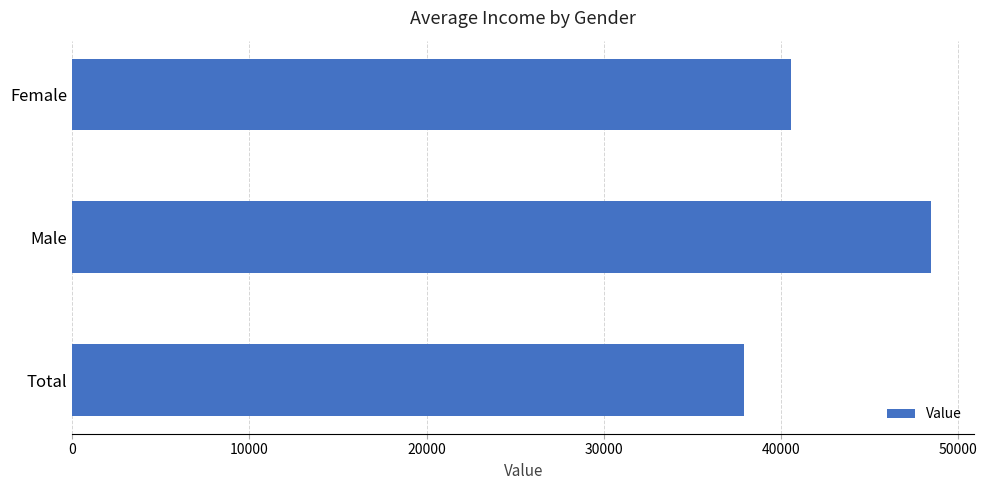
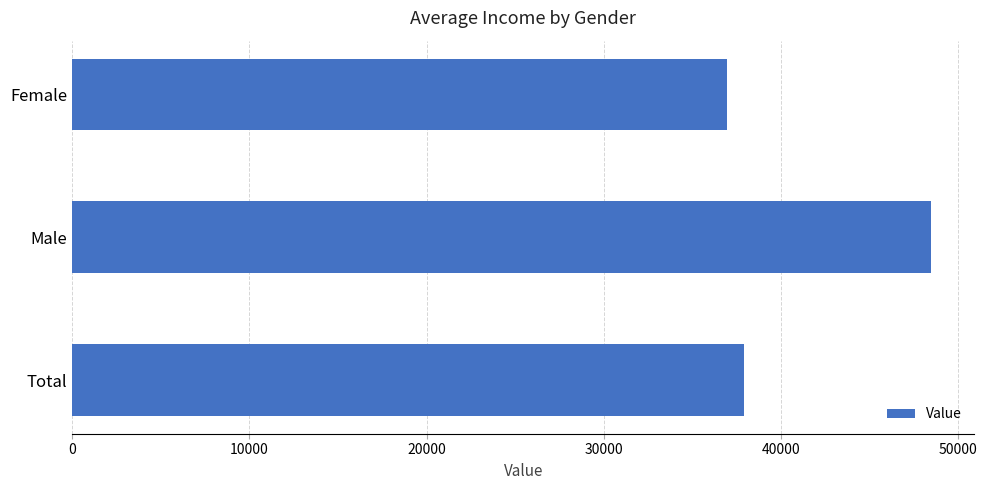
Female: 40600 -> 36900
